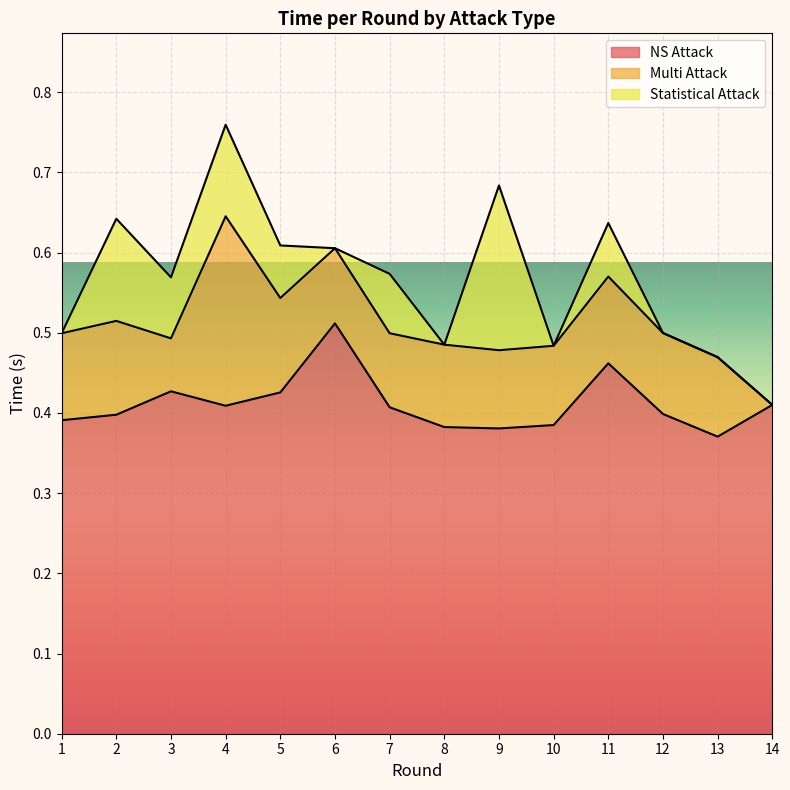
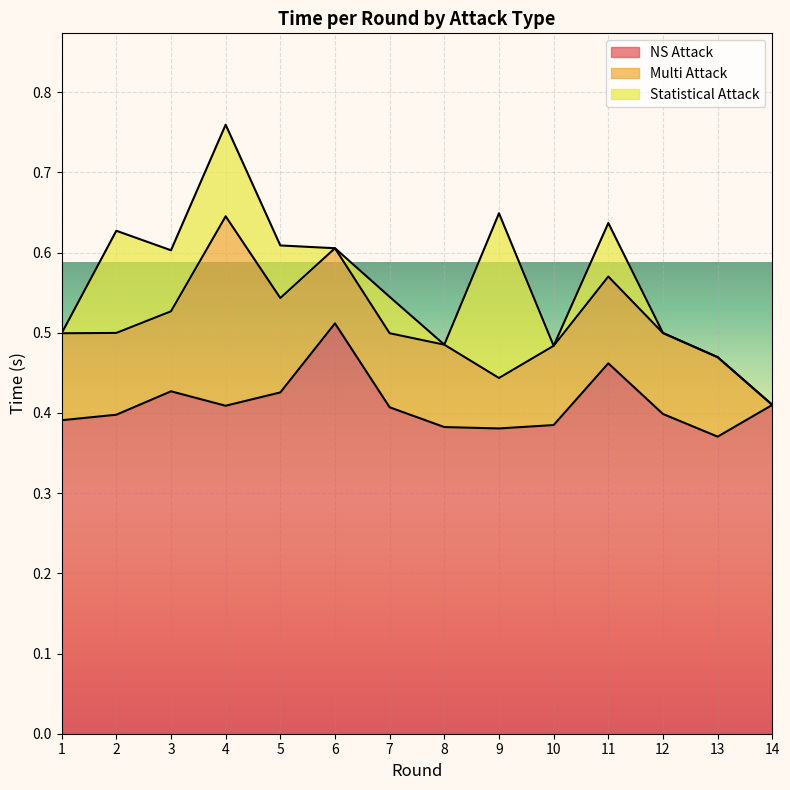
Multi Attack, 2: 0.12 -> 0.10
Multi Attack, 3: 0.07 -> 0.10
Statistical Attack, 7: 0.07 -> 0.05
Multi Attack, 9: 0.10 -> 0.06
